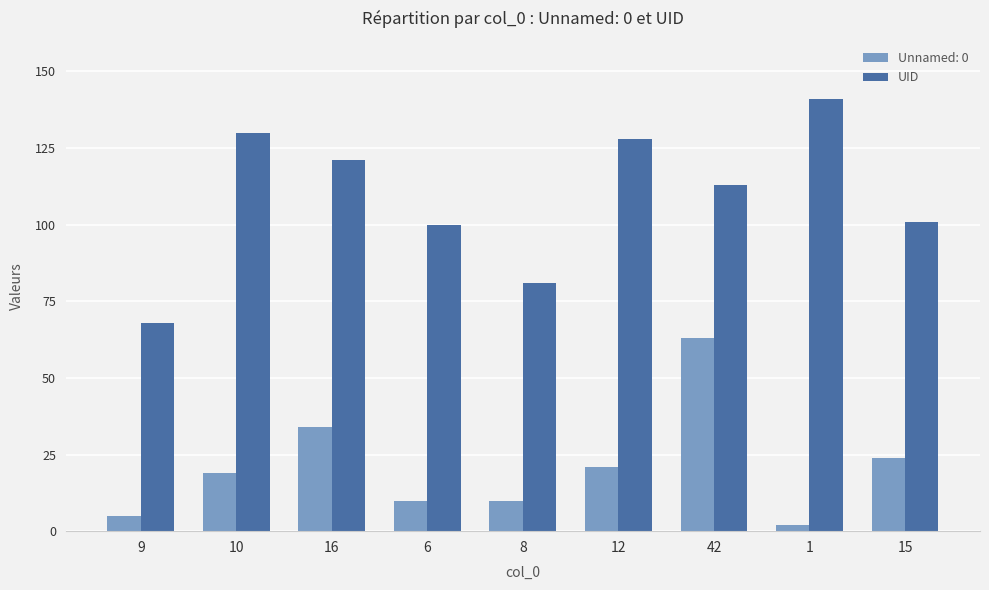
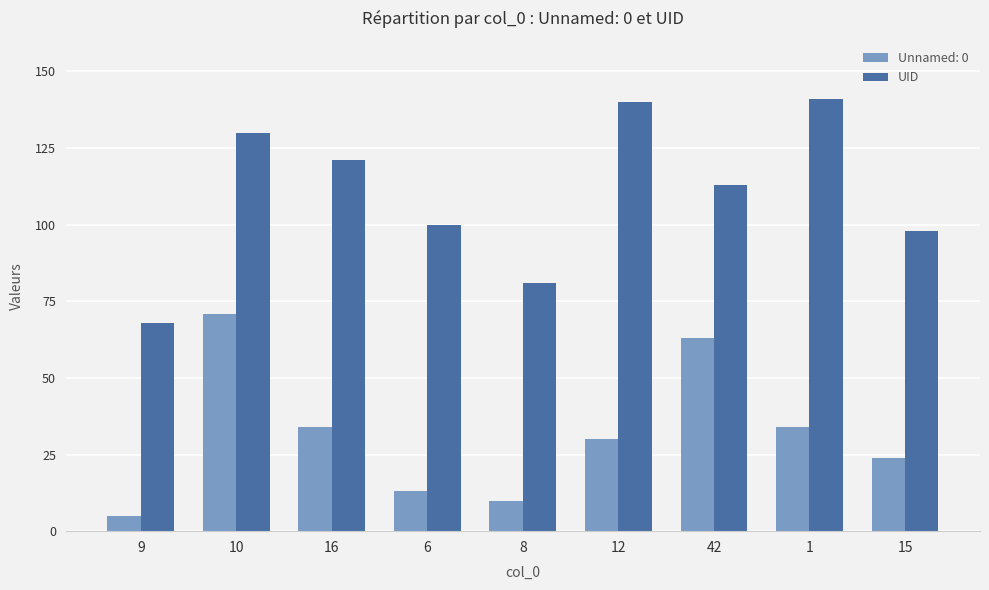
Unnamed: 0, 10: 19 -> 71
Unnamed: 0, 6: 10 -> 13
Unnamed: 0, 12: 21 -> 30
UID, 12: 128 -> 140
Unnamed: 0, 1: 2 -> 34
UID, 15: 101 -> 98
